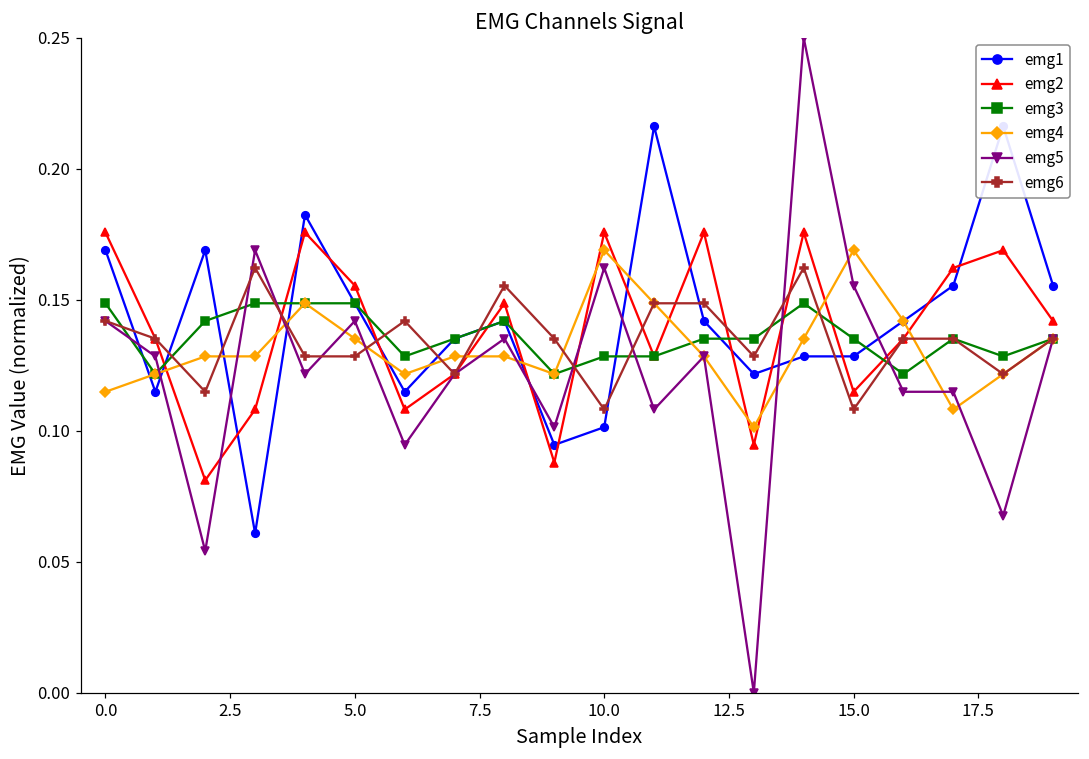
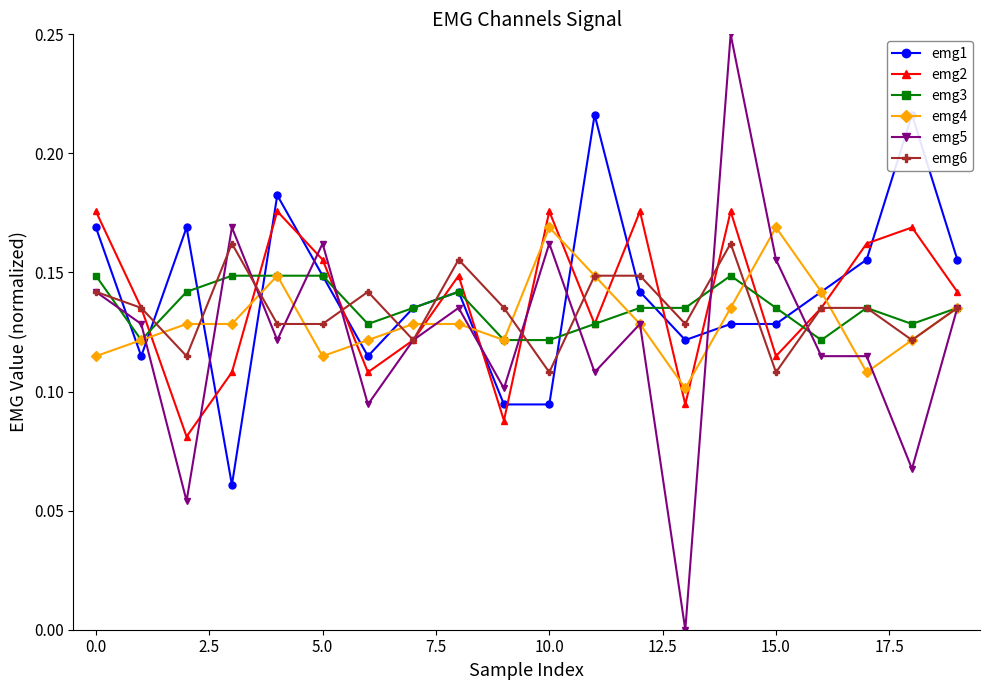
emg4, 5.0: 0.135 -> 0.115
emg5, 5.0: 0.142 -> 0.162
emg1, 10.0: 0.101 -> 0.095
emg3, 10.0: 0.128 -> 0.122
